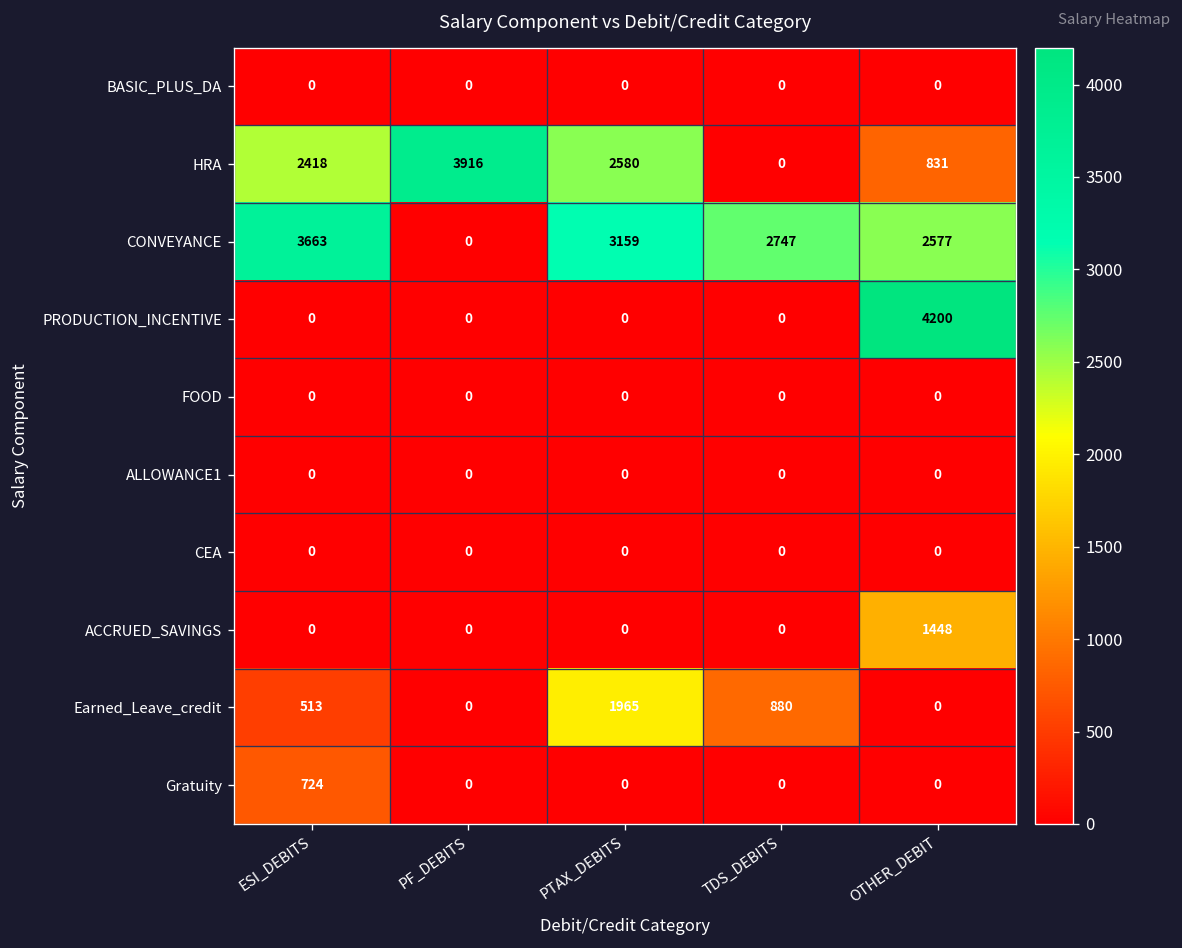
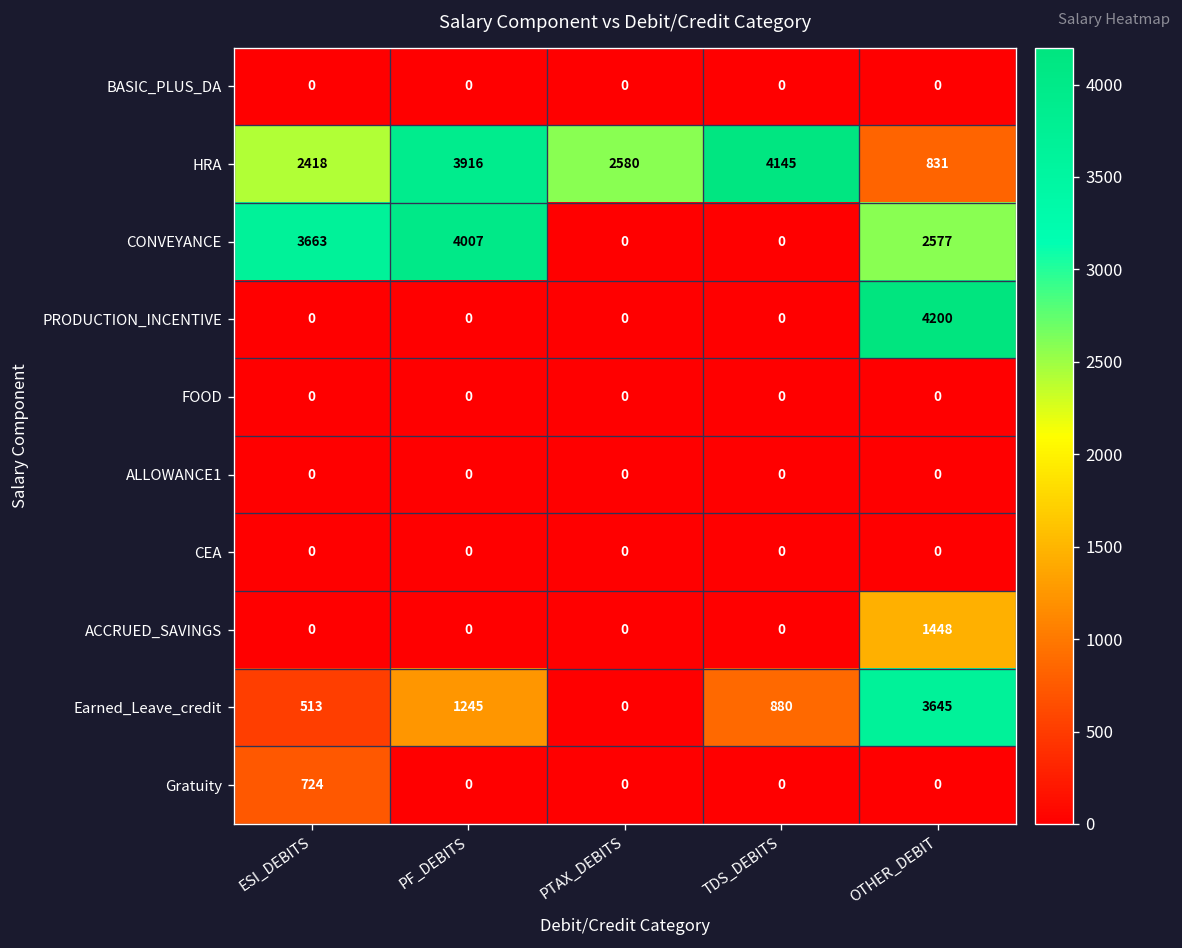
HRA, TDS_DEBITS: 0 -> 4145
CONVEYANCE, PF_DEBITS: 0 -> 4007
CONVEYANCE, PTAX_DEBITS: 3159 -> 0
CONVEYANCE, TDS_DEBITS: 2747 -> 0
Earned_Leave_credit, PF_DEBITS: 0 -> 1245
Earned_Leave_credit, PTAX_DEBITS: 1965 -> 0
Earned_Leave_credit, OTHER_DEBIT: 0 -> 3645
